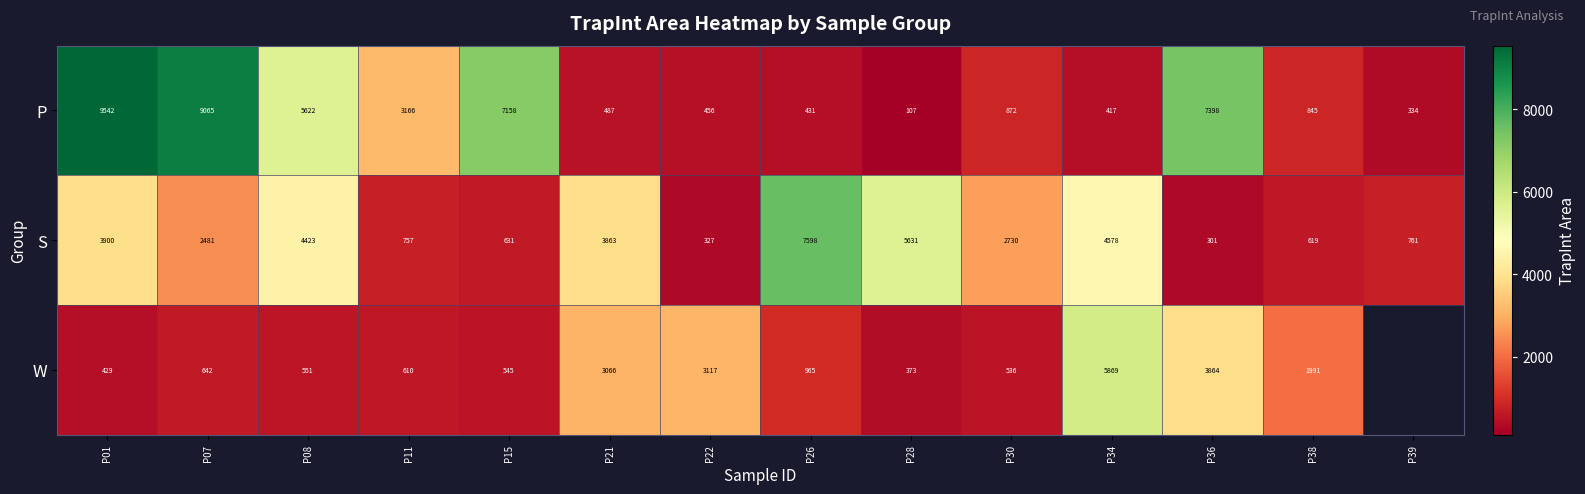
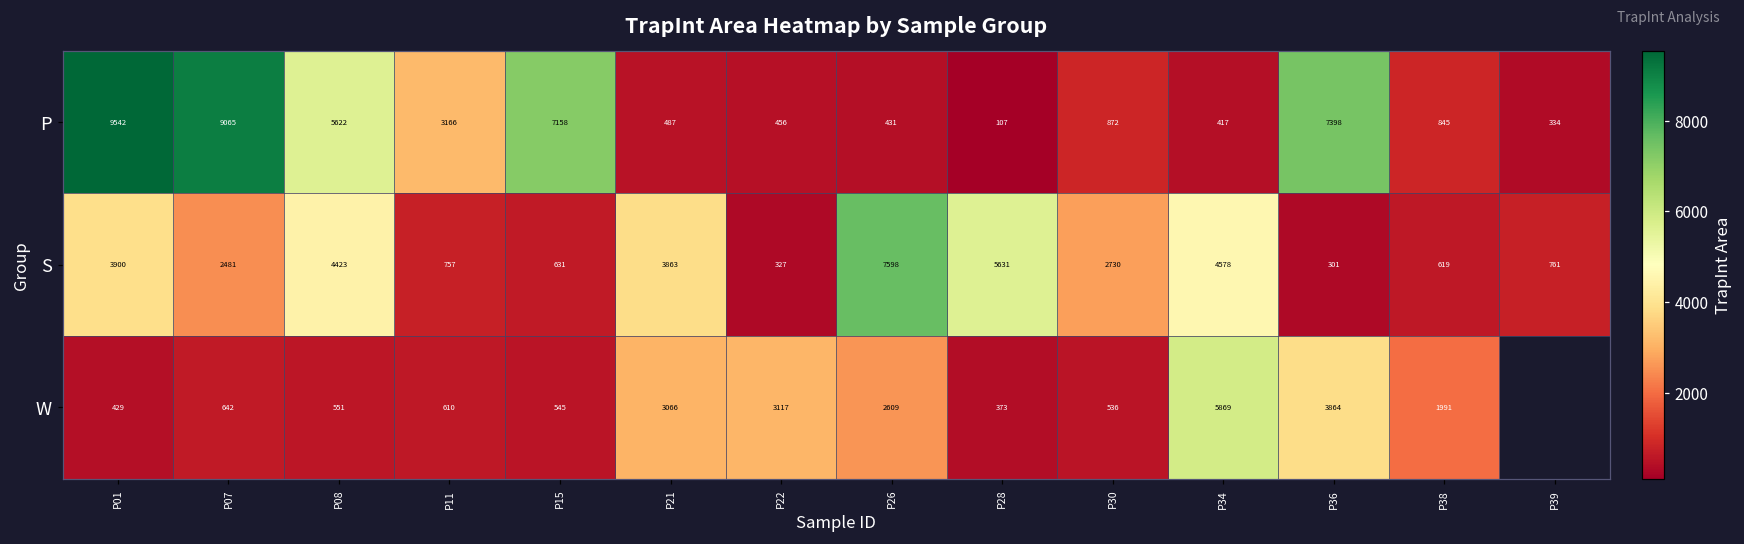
W, P26: 965 -> 2609
